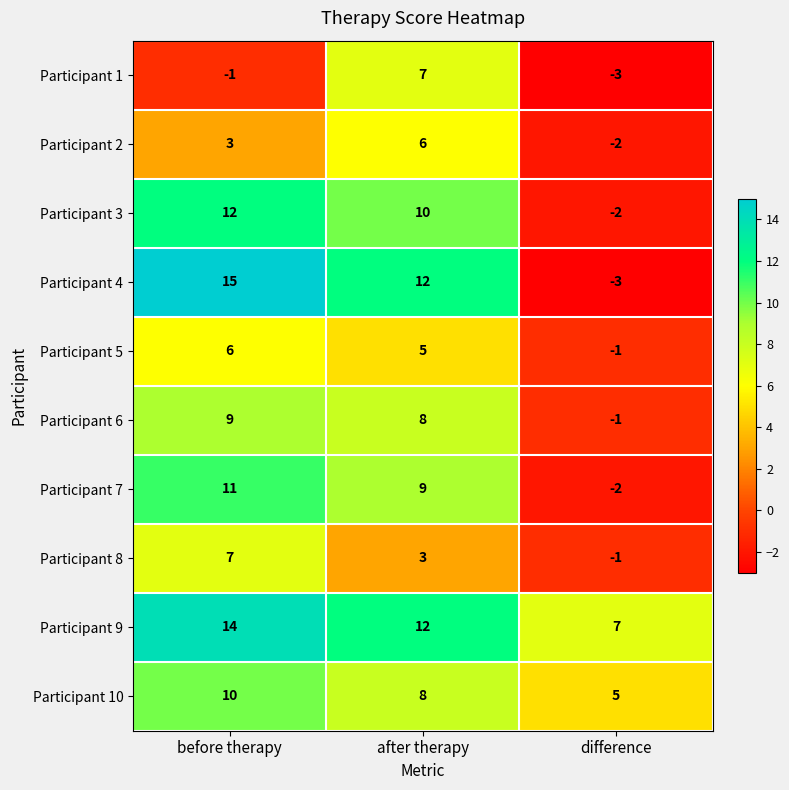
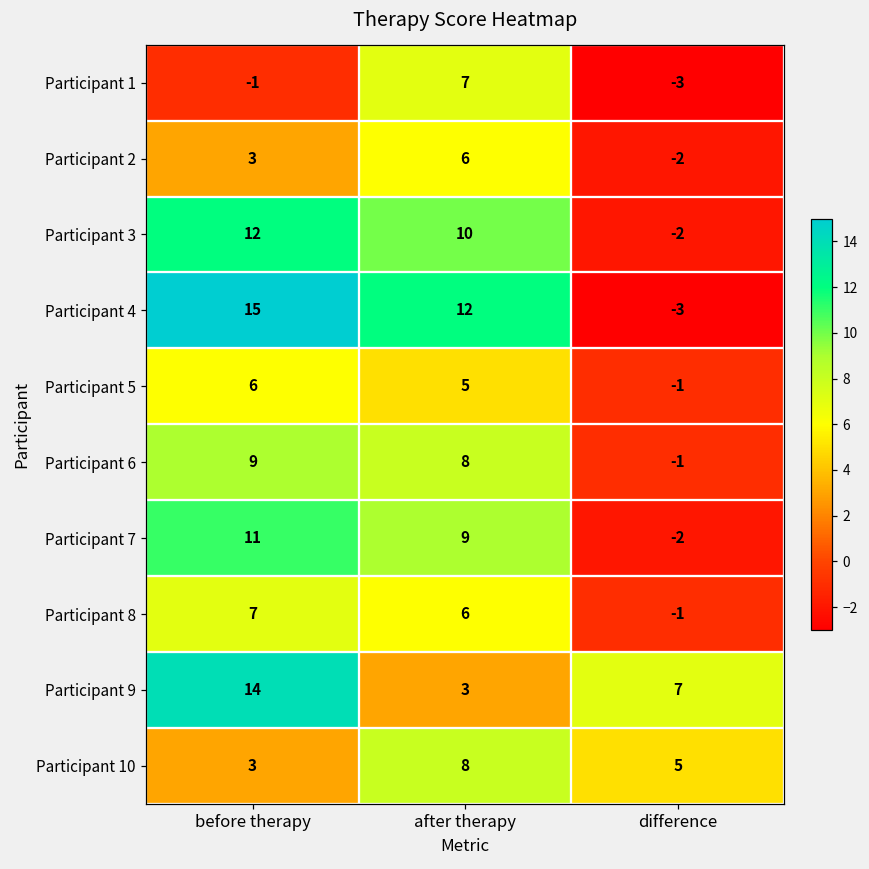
Participant 8, after therapy: 3 -> 6
Participant 9, after therapy: 12 -> 3
Participant 10, before therapy: 10 -> 3
